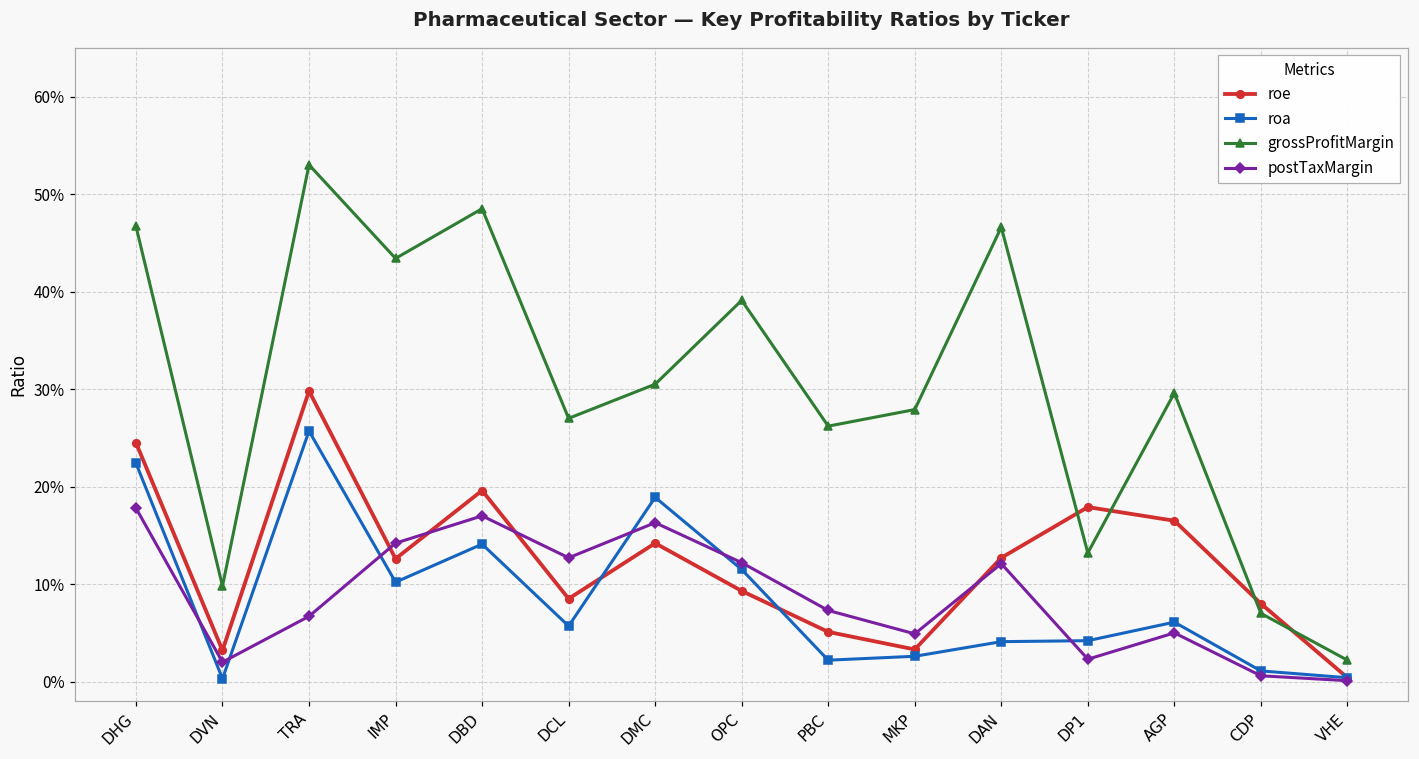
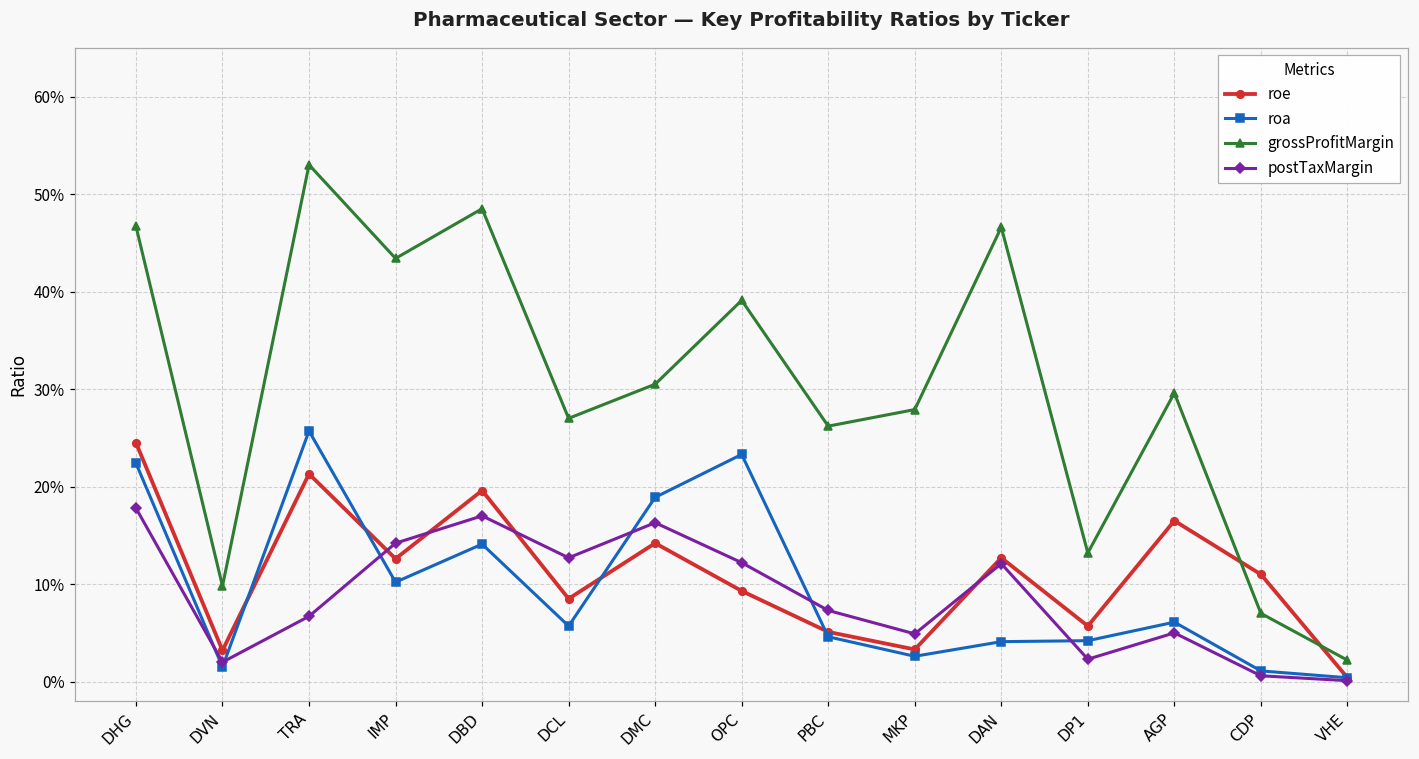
roa, DVN: 0% -> 2%
roe, TRA: 30% -> 21%
roa, OPC: 12% -> 23%
roa, PBC: 2% -> 5%
roe, DP1: 18% -> 6%
roe, CDP: 8% -> 11%
